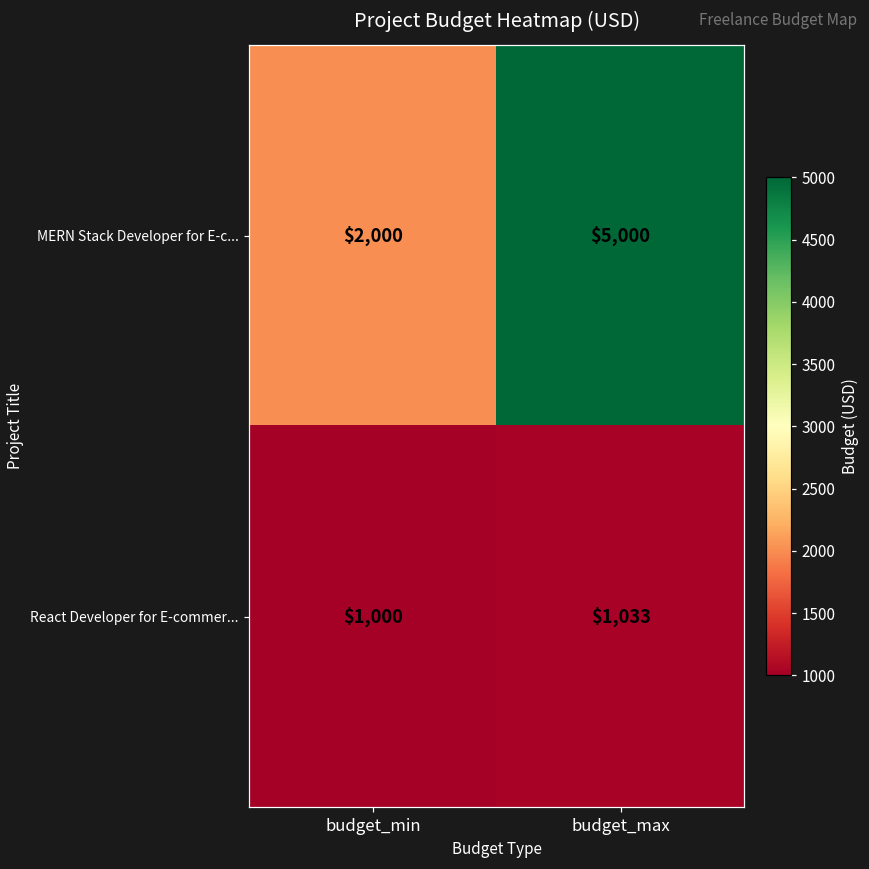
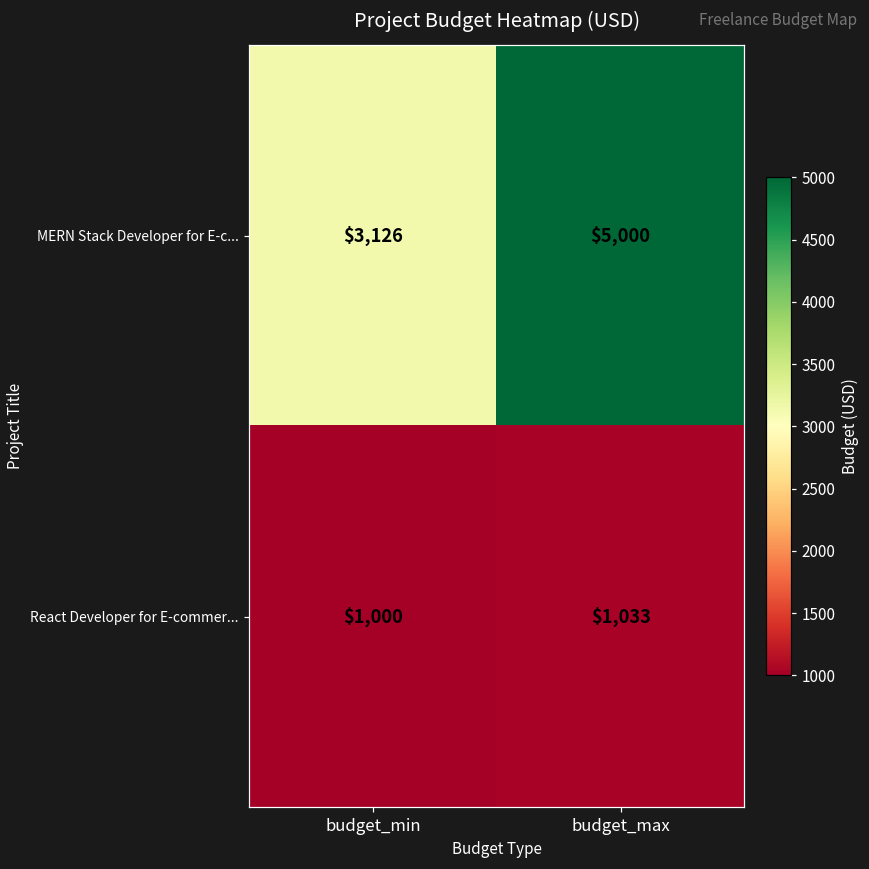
MERN Stack Developer for E-c..., budget_min: $2,000 -> $3,126
